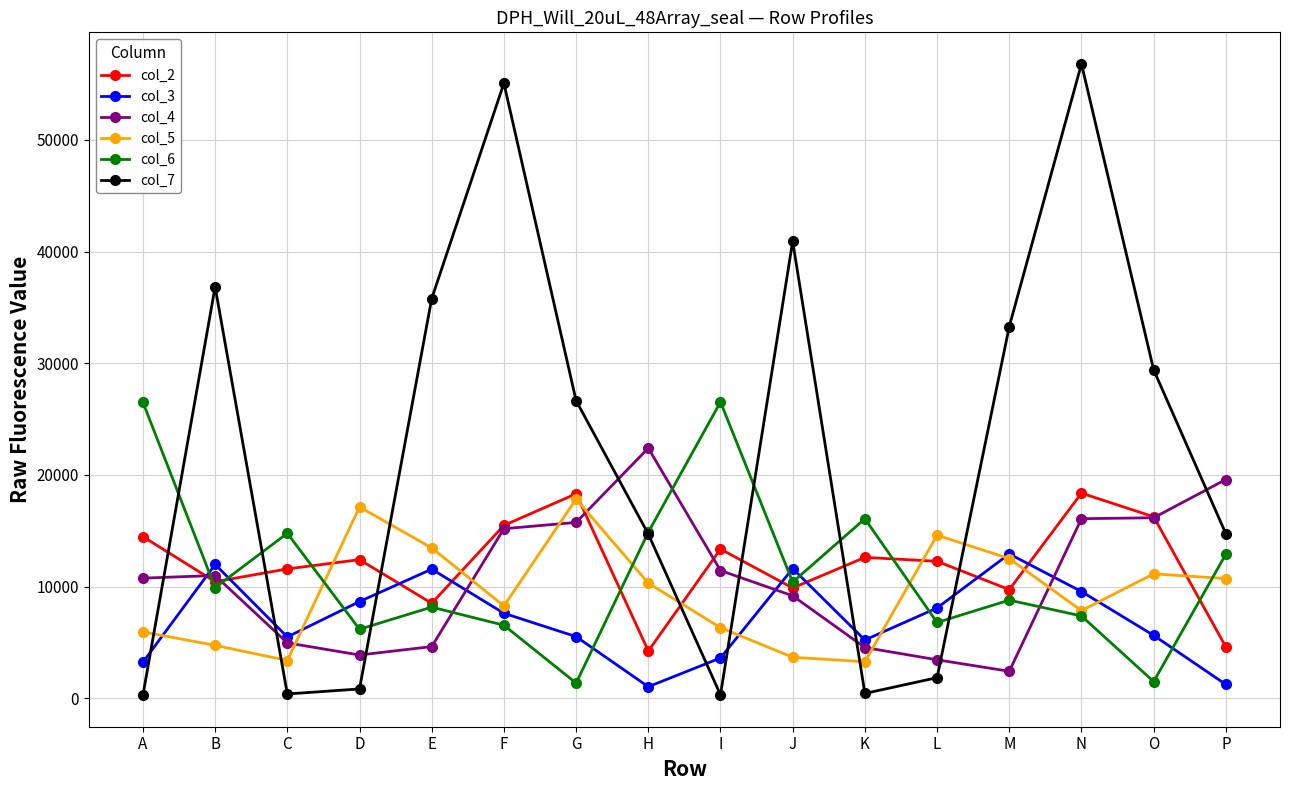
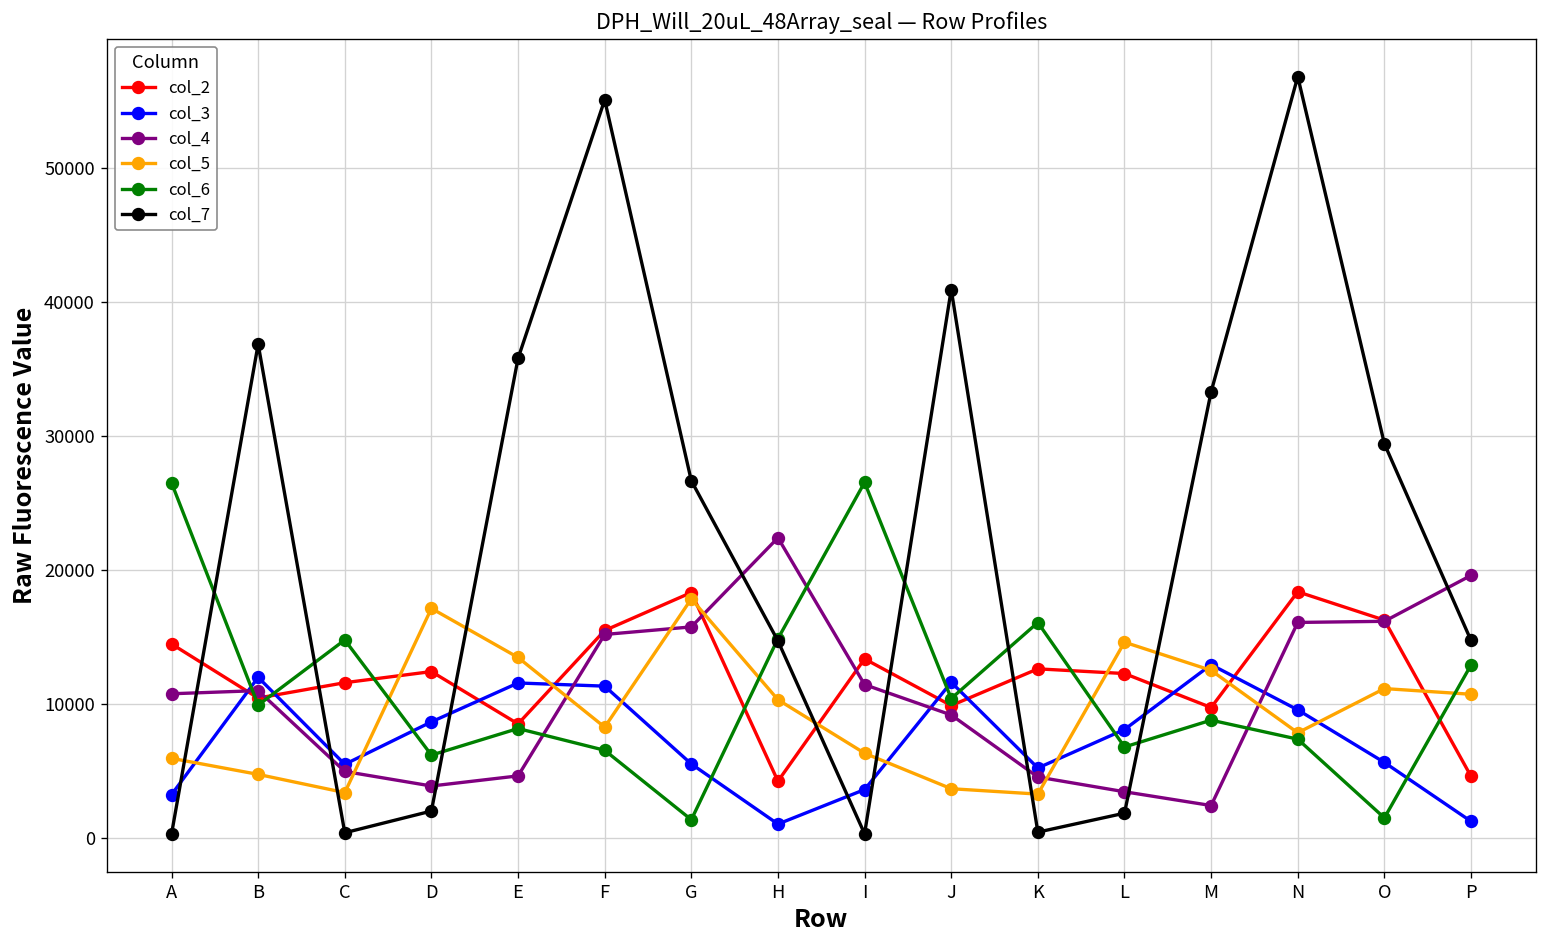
col_7, D: 800 -> 2000
col_3, F: 7600 -> 11300
